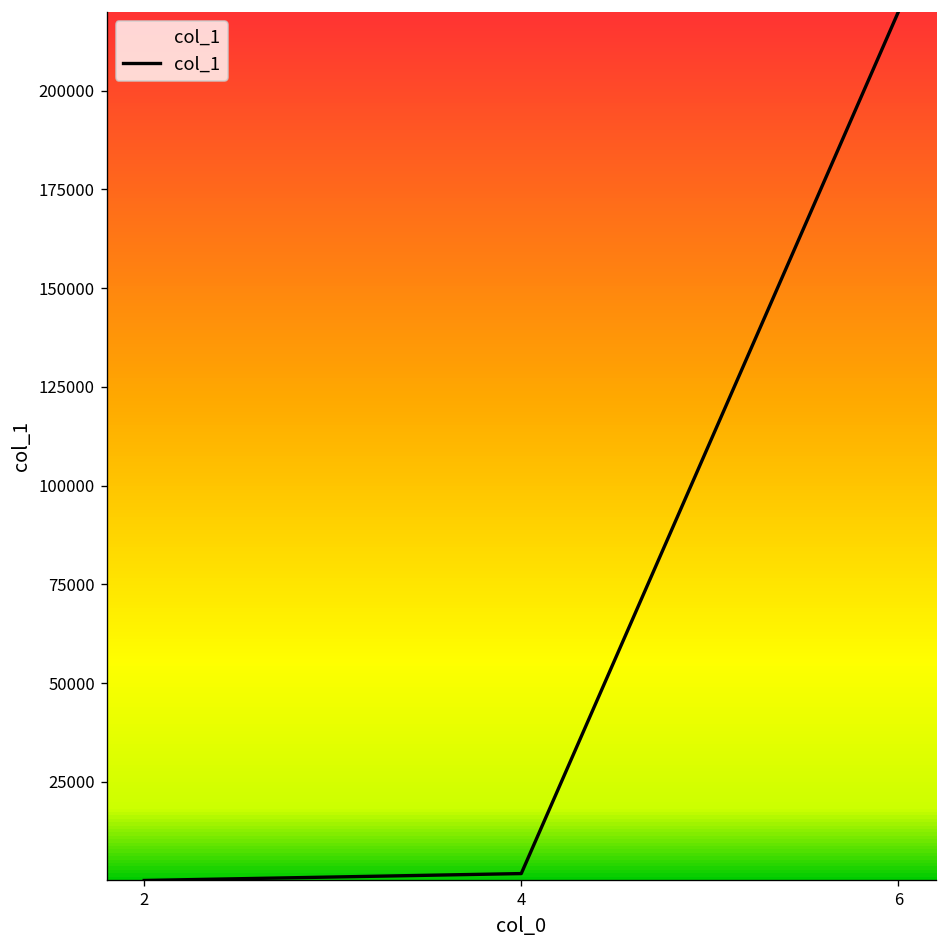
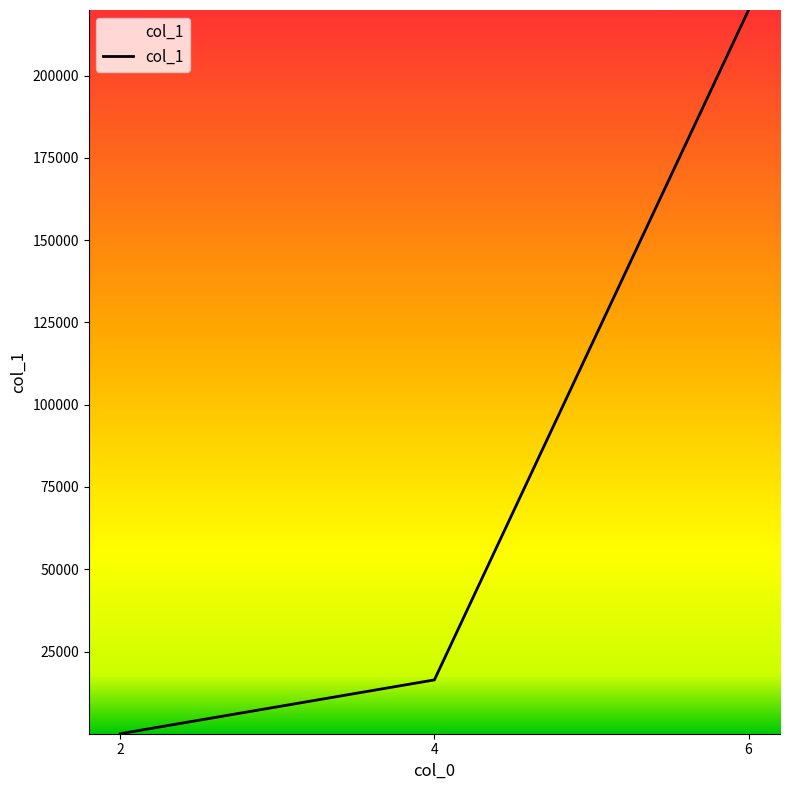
4: 2000 -> 16000
